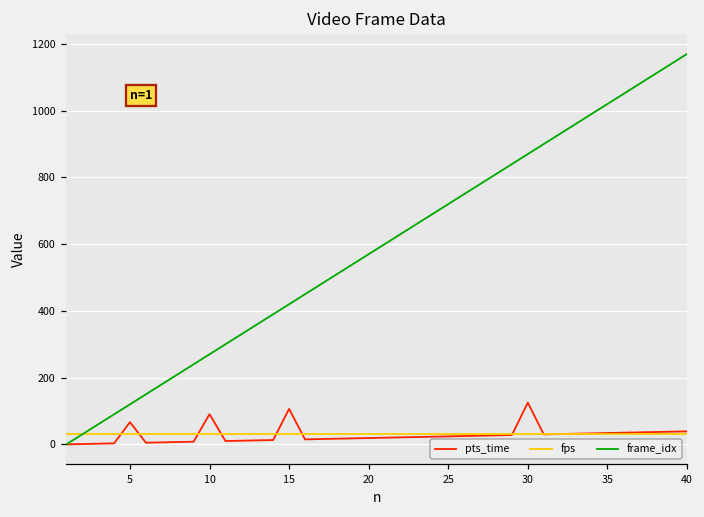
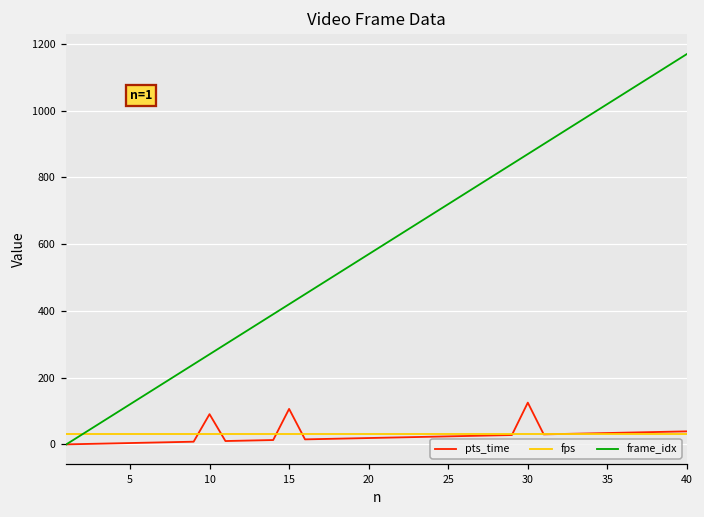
pts_time, 5: 70 -> 0
